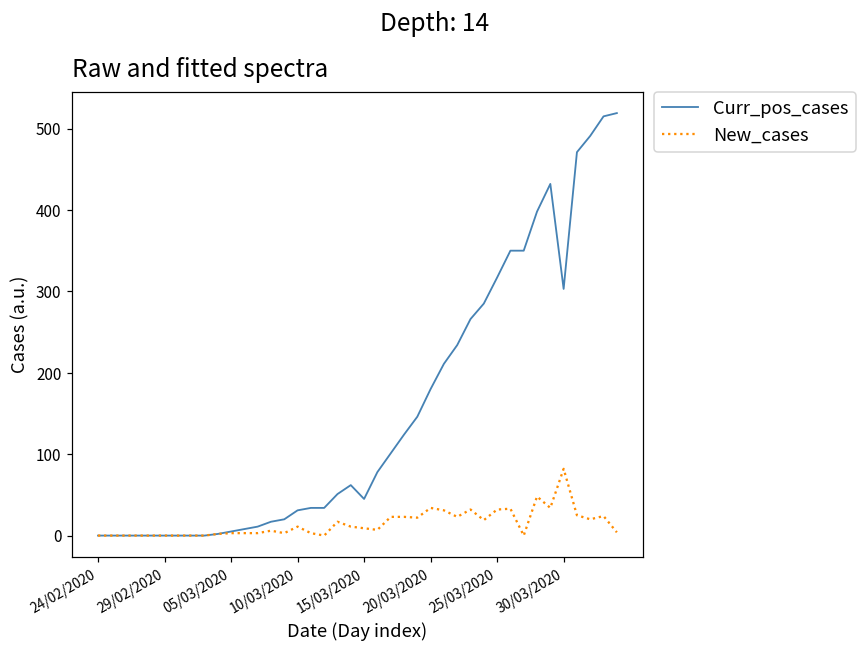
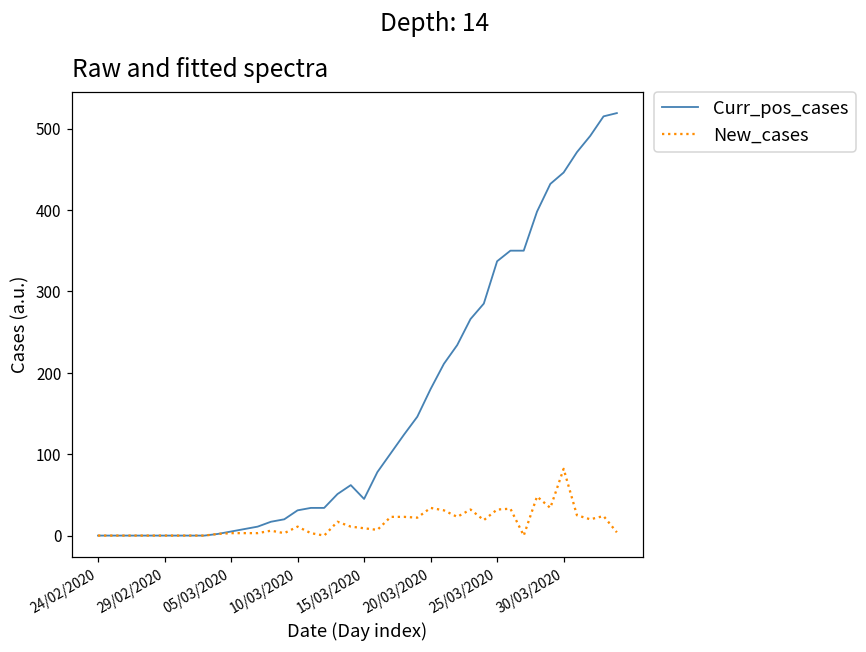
Curr_pos_cases, 25/03/2020: 320 -> 340
Curr_pos_cases, 30/03/2020: 300 -> 450
